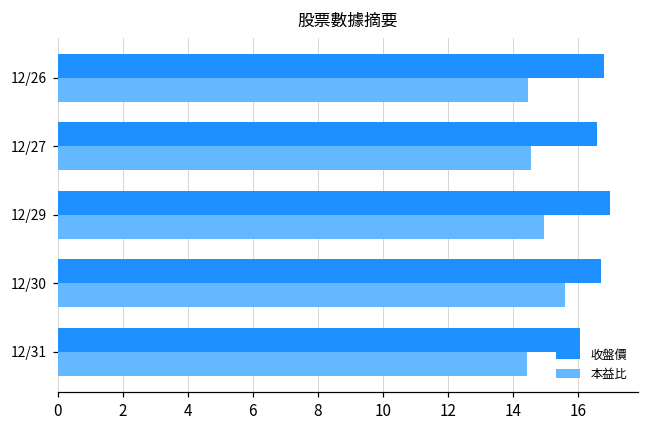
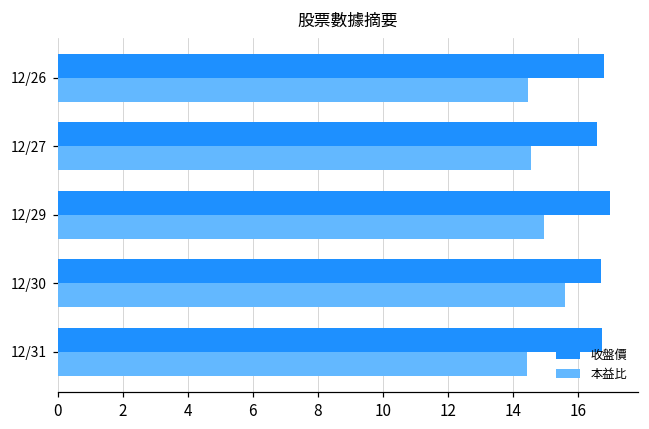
收盤價, 12/31: 16.1 -> 16.8
